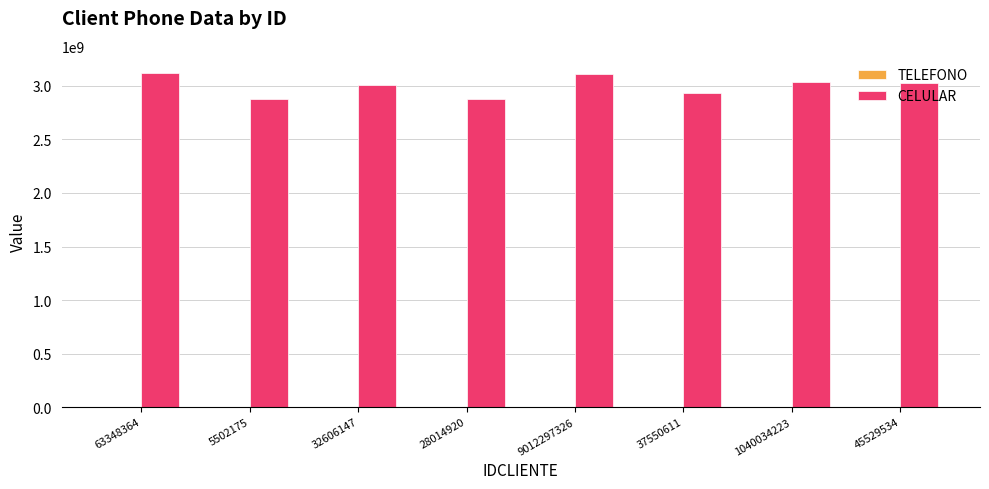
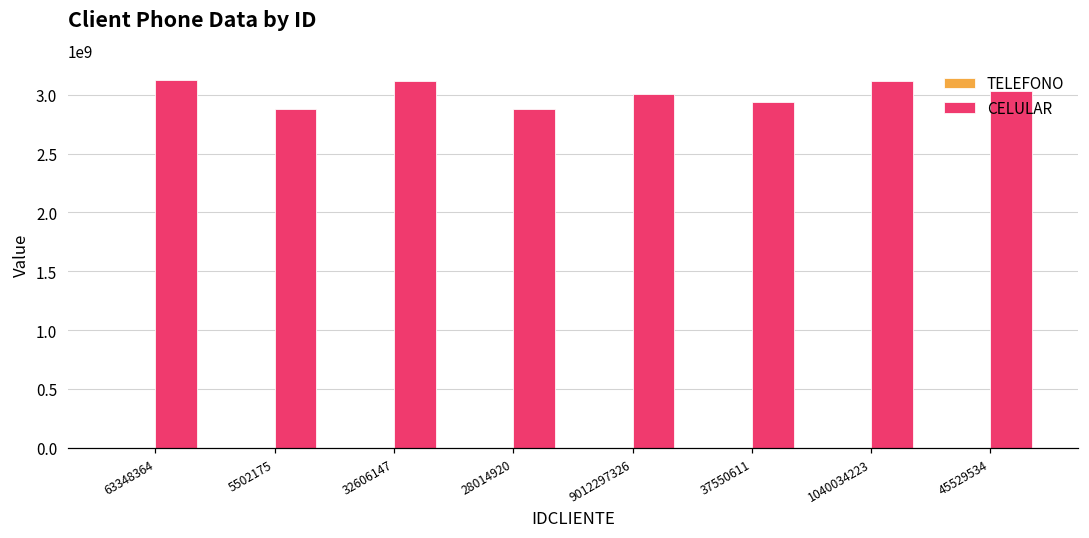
CELULAR, 32606147: 3010000000 -> 3120000000
CELULAR, 9012297326: 3120000000 -> 3000000000
CELULAR, 1040034223: 3030000000 -> 3120000000
